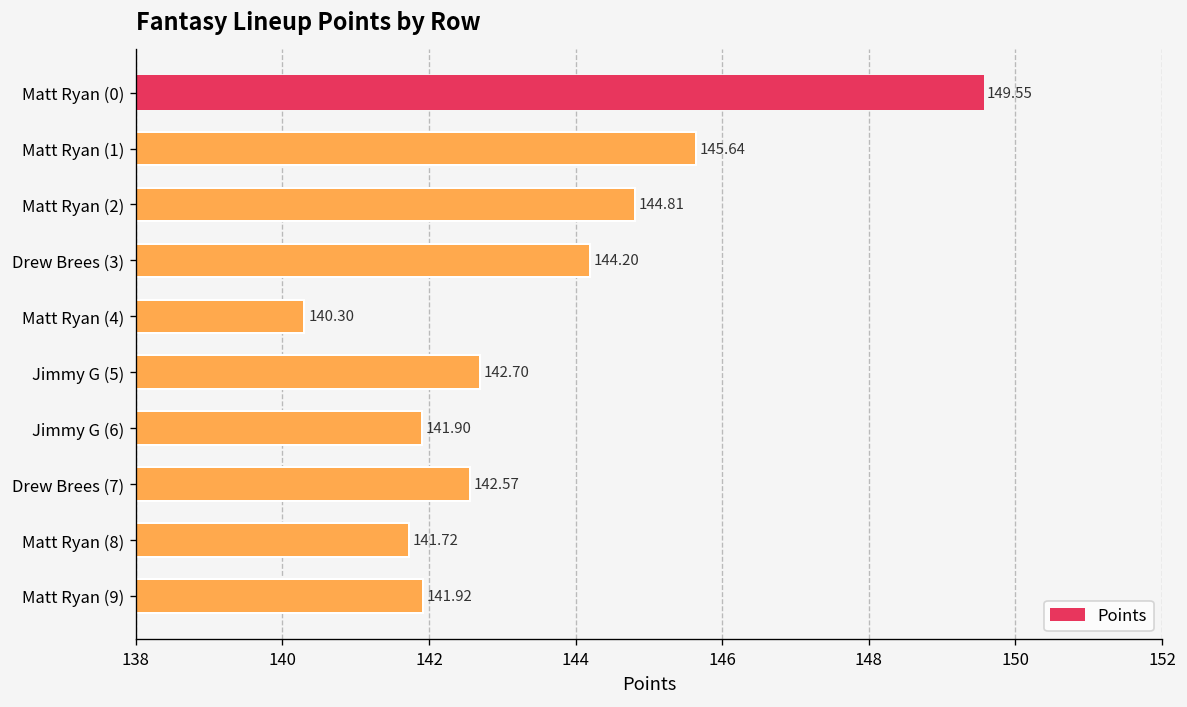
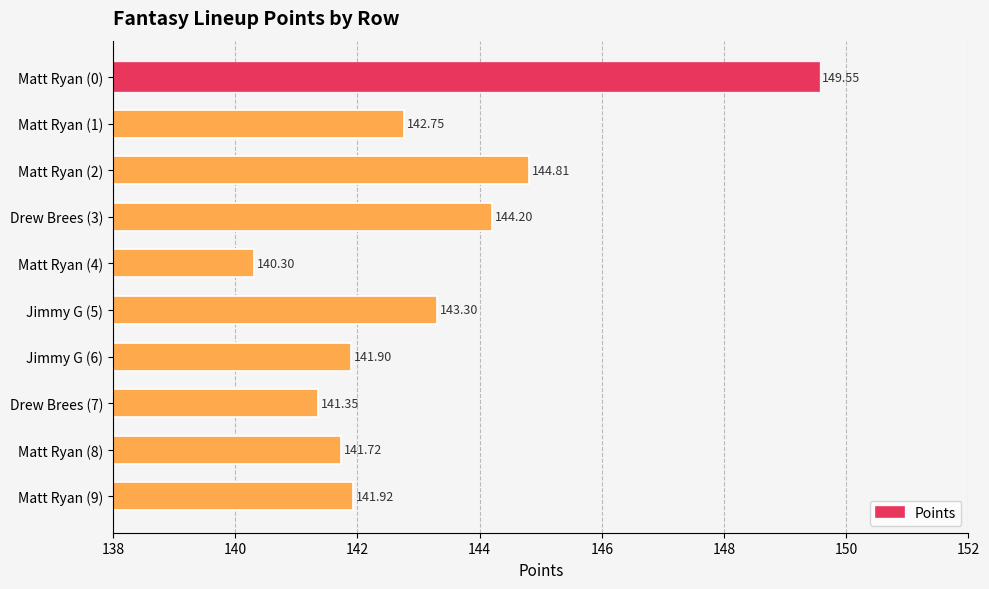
Matt Ryan (1): 145.64 -> 142.75
Jimmy G (5): 142.70 -> 143.30
Drew Brees (7): 142.57 -> 141.35
